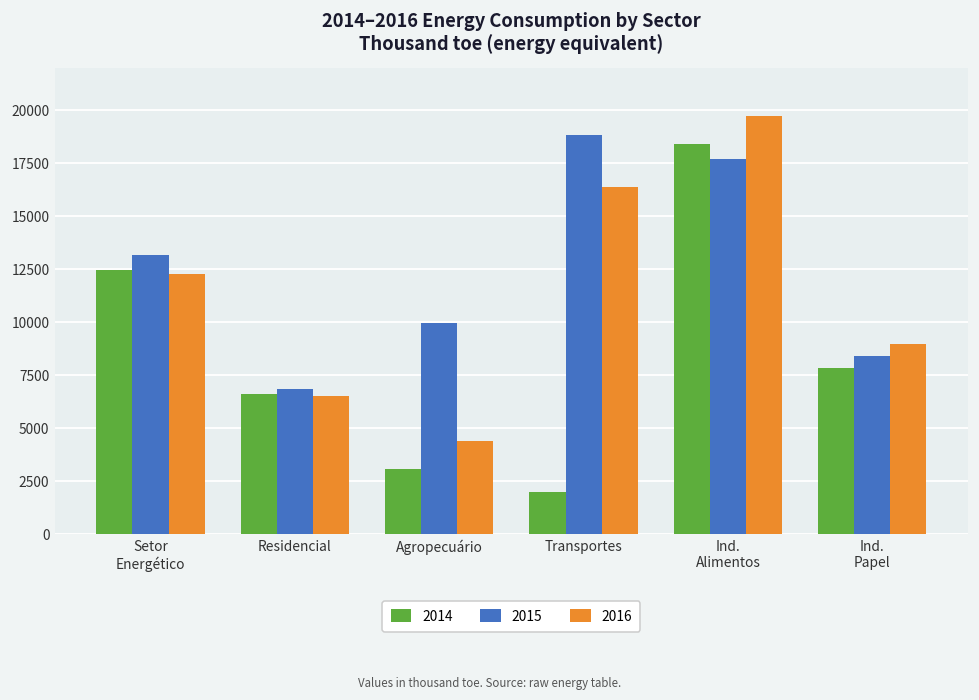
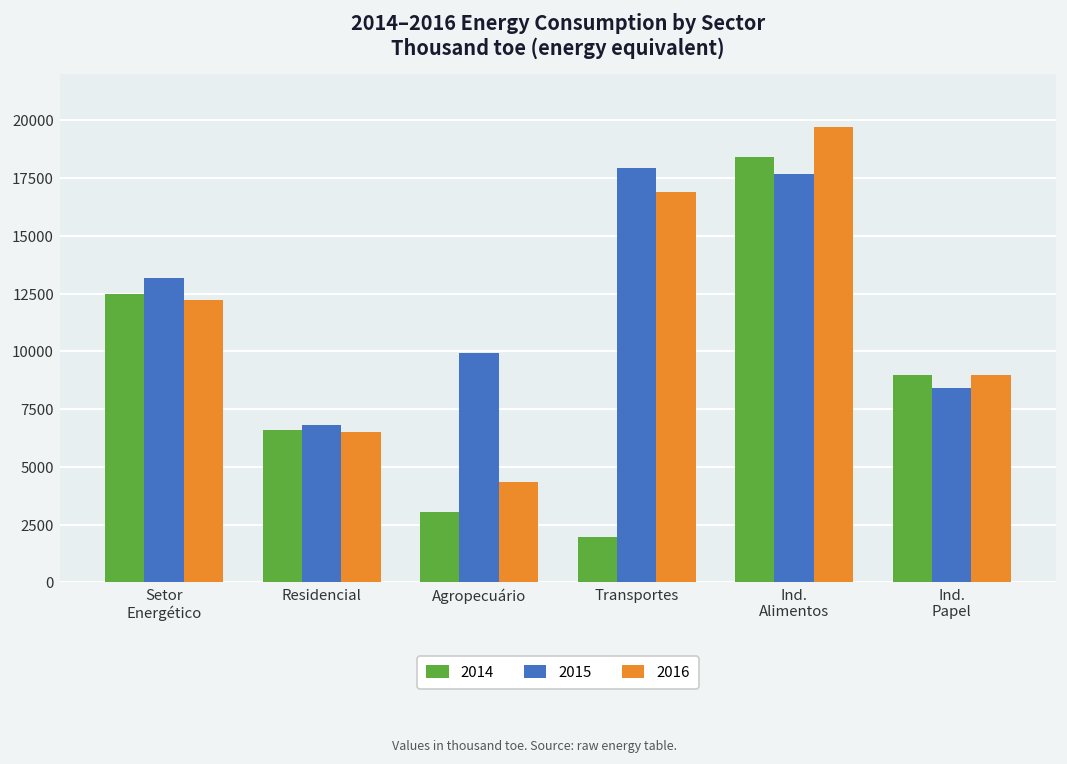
2015, Transportes: 18800 -> 17900
2016, Transportes: 16400 -> 16900
2014, Ind. Papel: 7800 -> 9000
